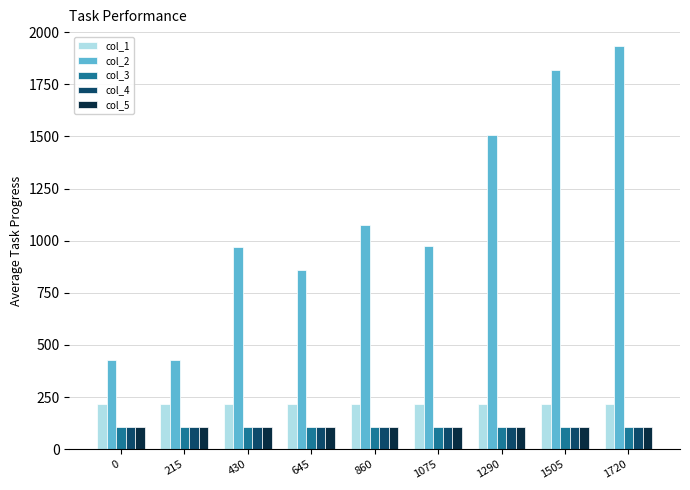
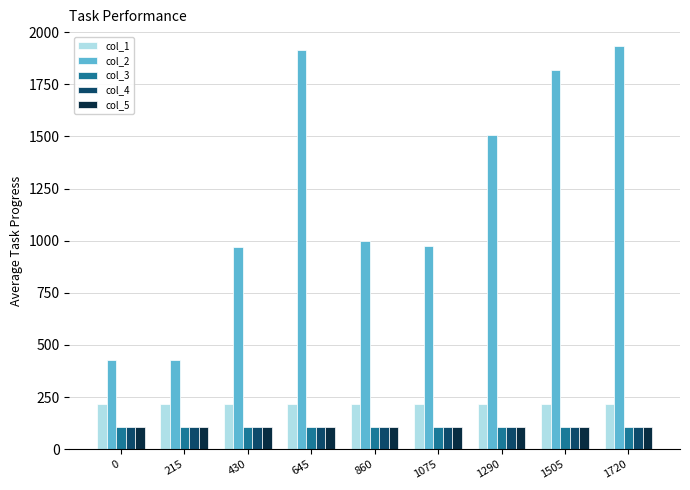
col_2, 645: 860 -> 1910
col_2, 860: 1080 -> 1000
